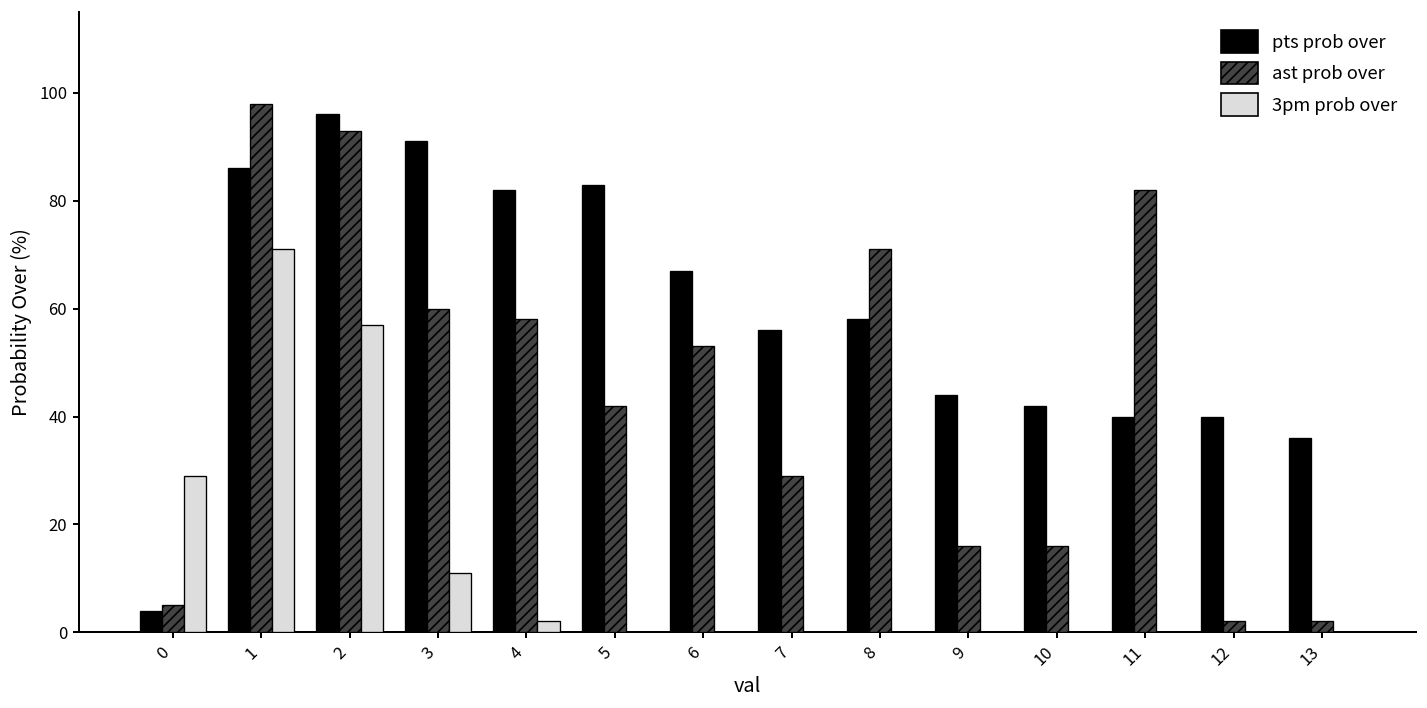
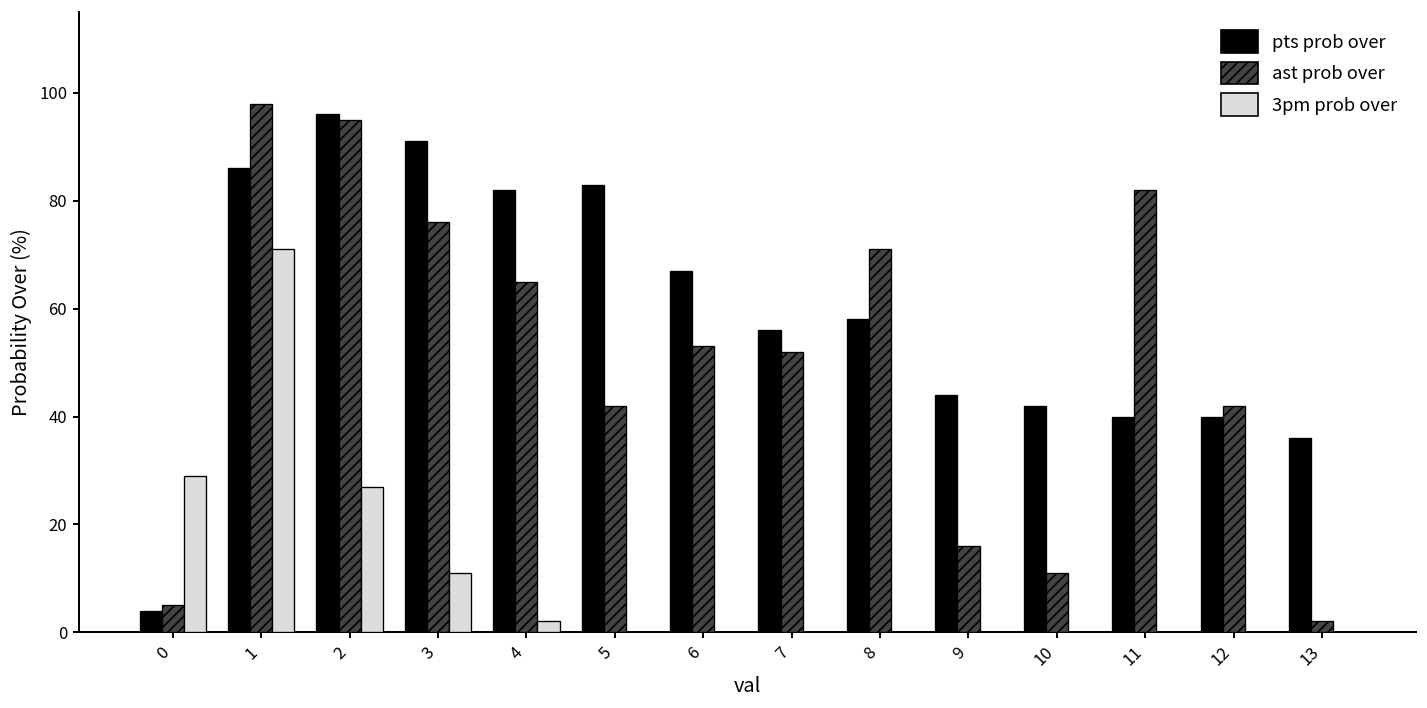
ast prob over, 2: 93 -> 95
3pm prob over, 2: 57 -> 27
ast prob over, 3: 60 -> 76
ast prob over, 4: 58 -> 65
ast prob over, 7: 29 -> 52
ast prob over, 10: 16 -> 11
ast prob over, 12: 2 -> 42
